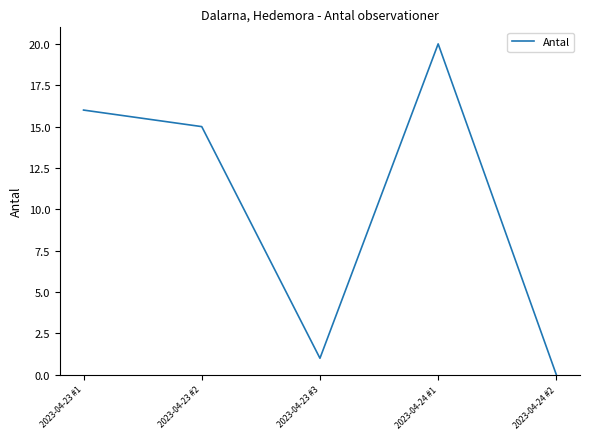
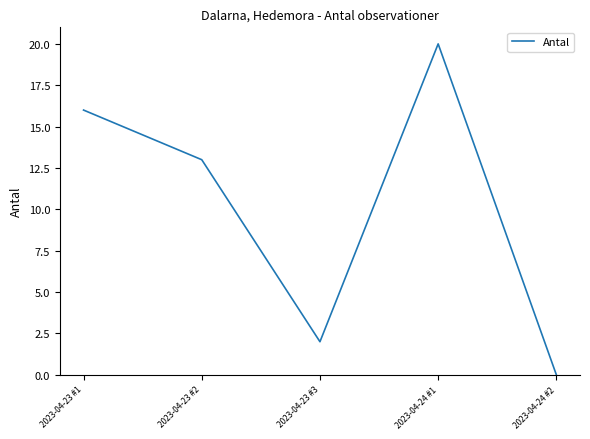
2023-04-23 #2: 15 -> 13
2023-04-23 #3: 1 -> 2
